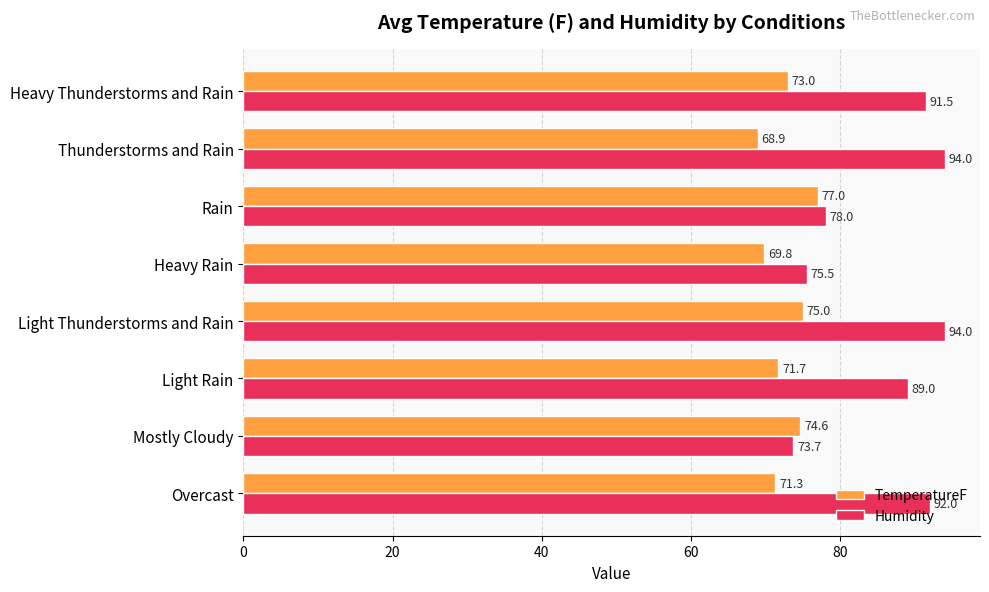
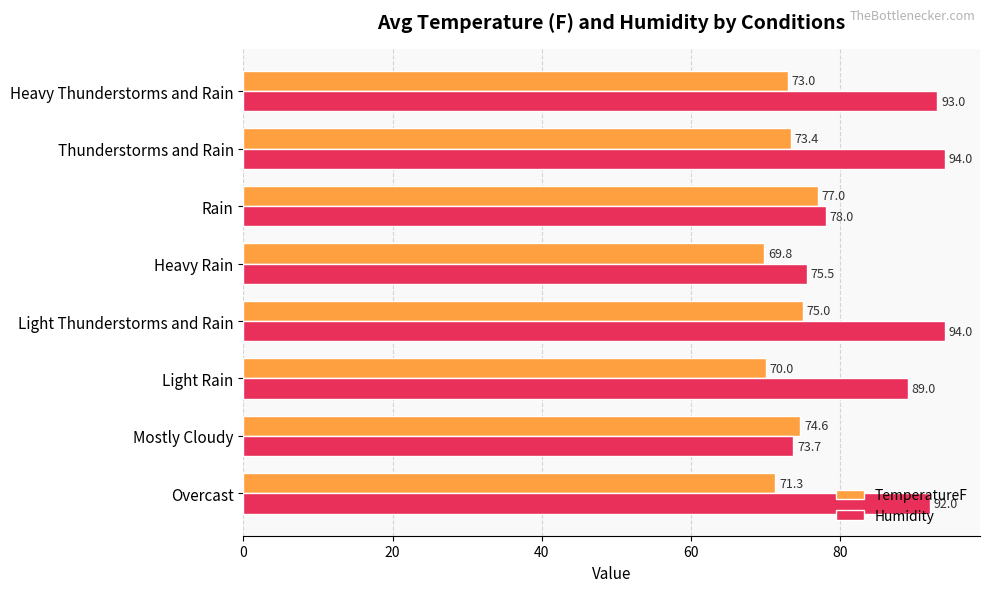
Humidity, Heavy Thunderstorms and Rain: 91.5 -> 93.0
TemperatureF, Thunderstorms and Rain: 68.9 -> 73.4
TemperatureF, Light Rain: 71.7 -> 70.0
